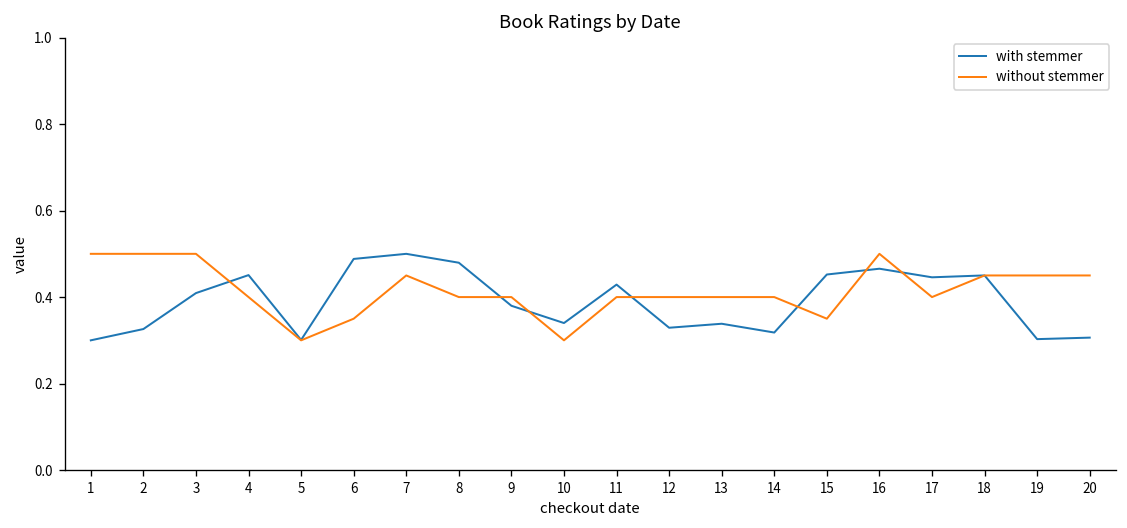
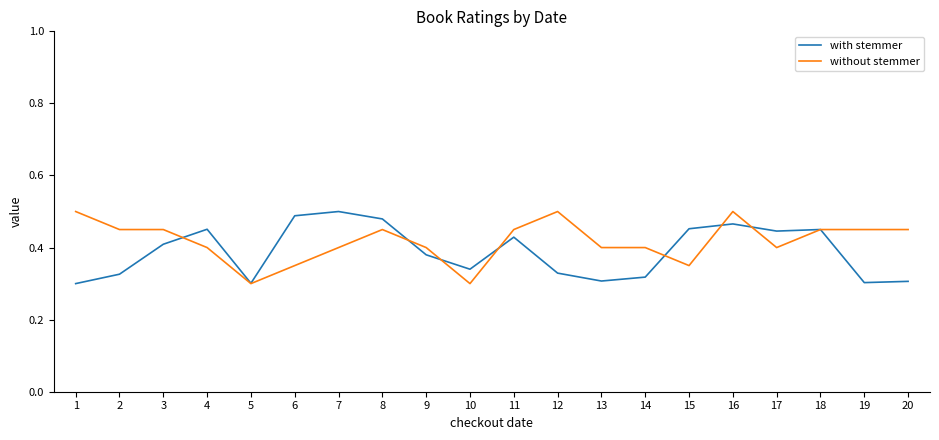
without stemmer, 2: 0.50 -> 0.45
without stemmer, 3: 0.50 -> 0.45
without stemmer, 7: 0.45 -> 0.40
without stemmer, 8: 0.40 -> 0.45
without stemmer, 11: 0.40 -> 0.45
without stemmer, 12: 0.40 -> 0.50
with stemmer, 13: 0.34 -> 0.31
